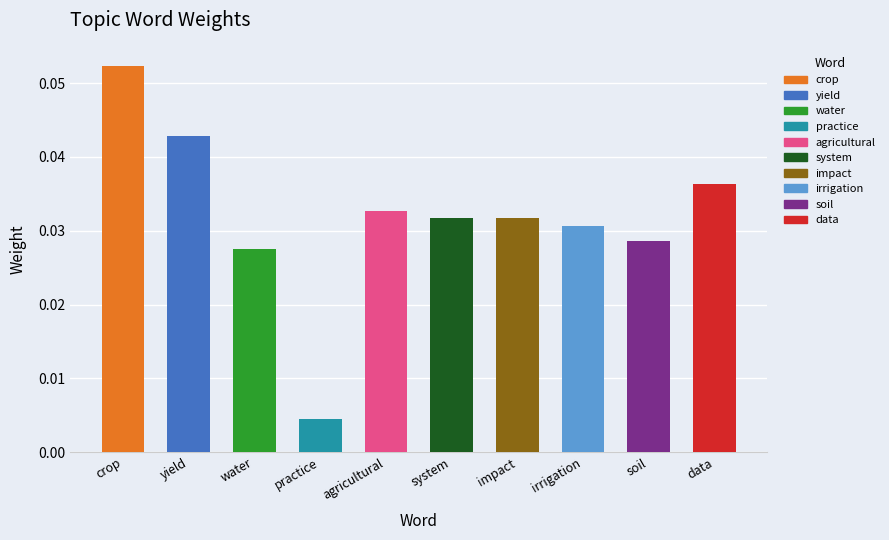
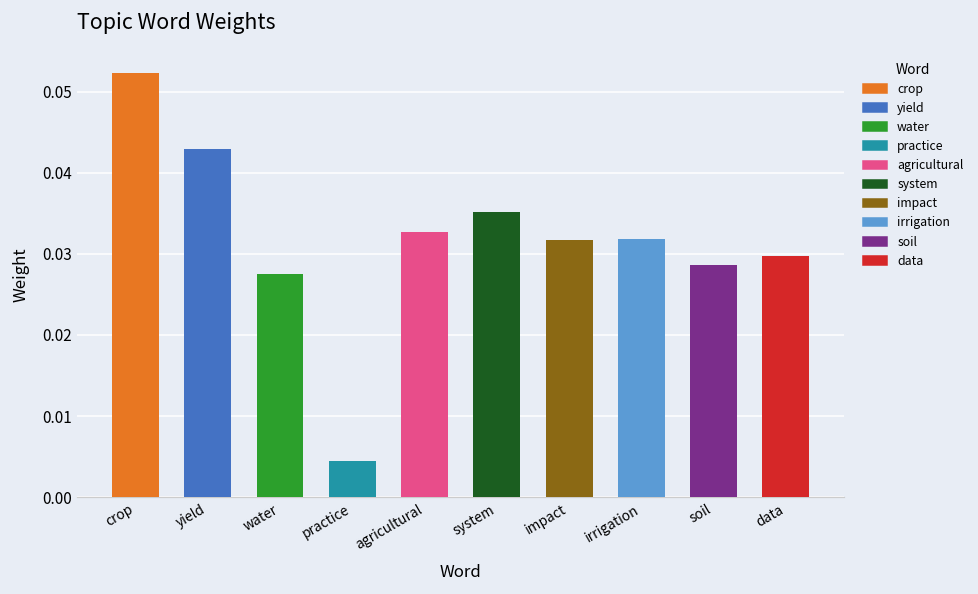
system: 0.032 -> 0.035
irrigation: 0.031 -> 0.032
data: 0.036 -> 0.030
